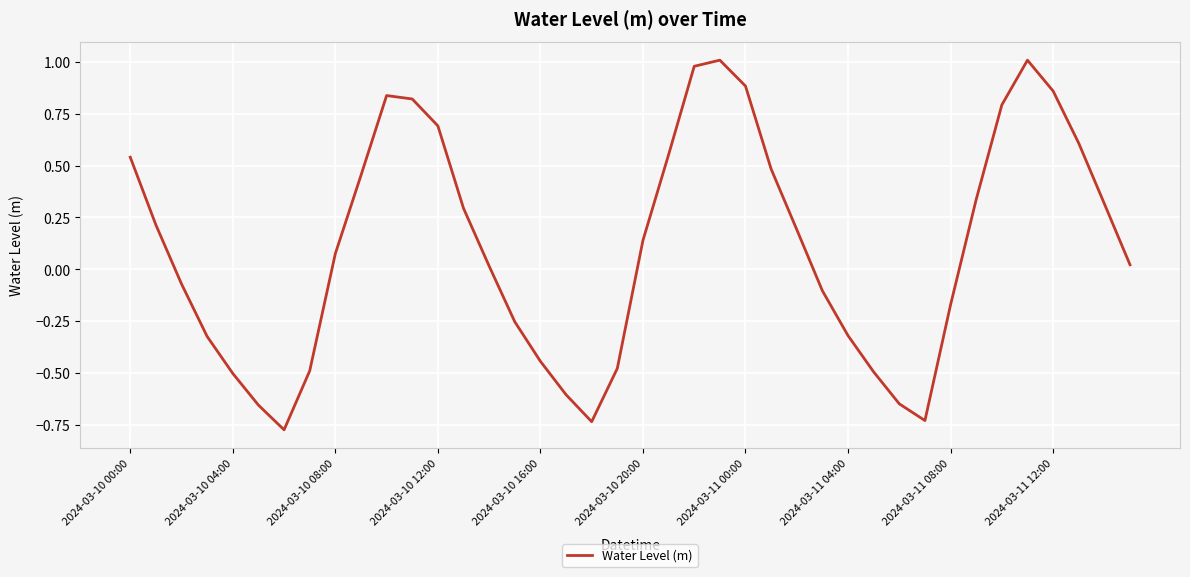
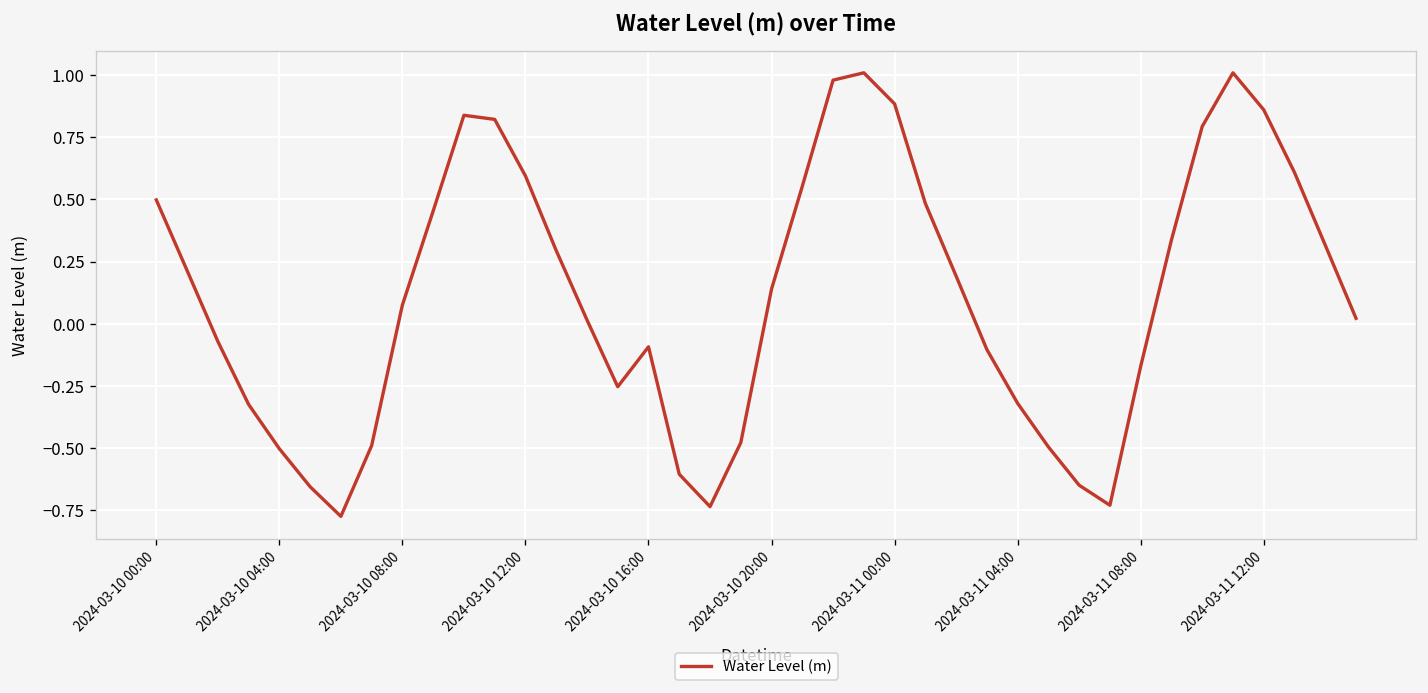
2024-03-10 00:00: 0.54 -> 0.50
2024-03-10 12:00: 0.69 -> 0.59
2024-03-10 16:00: -0.44 -> -0.09
